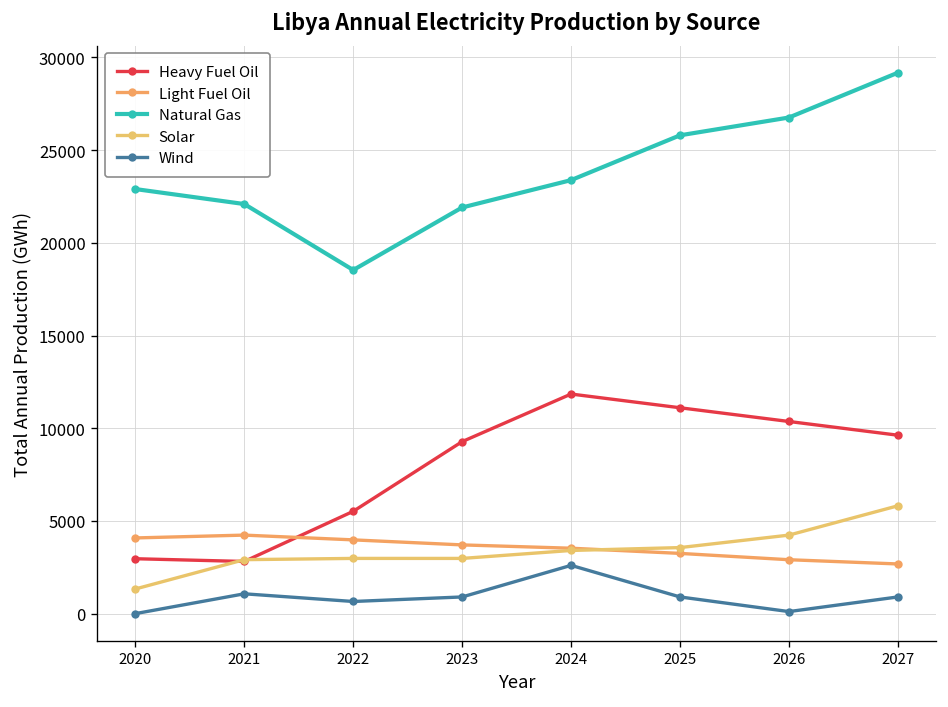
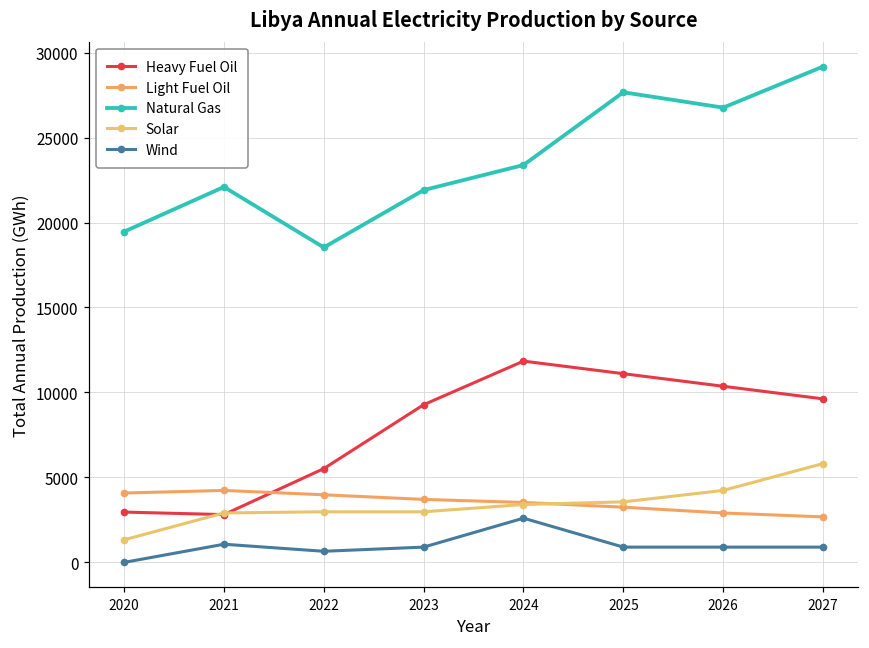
Natural Gas, 2020: 22900 -> 19500
Natural Gas, 2025: 25800 -> 27700
Wind, 2026: 100 -> 900
